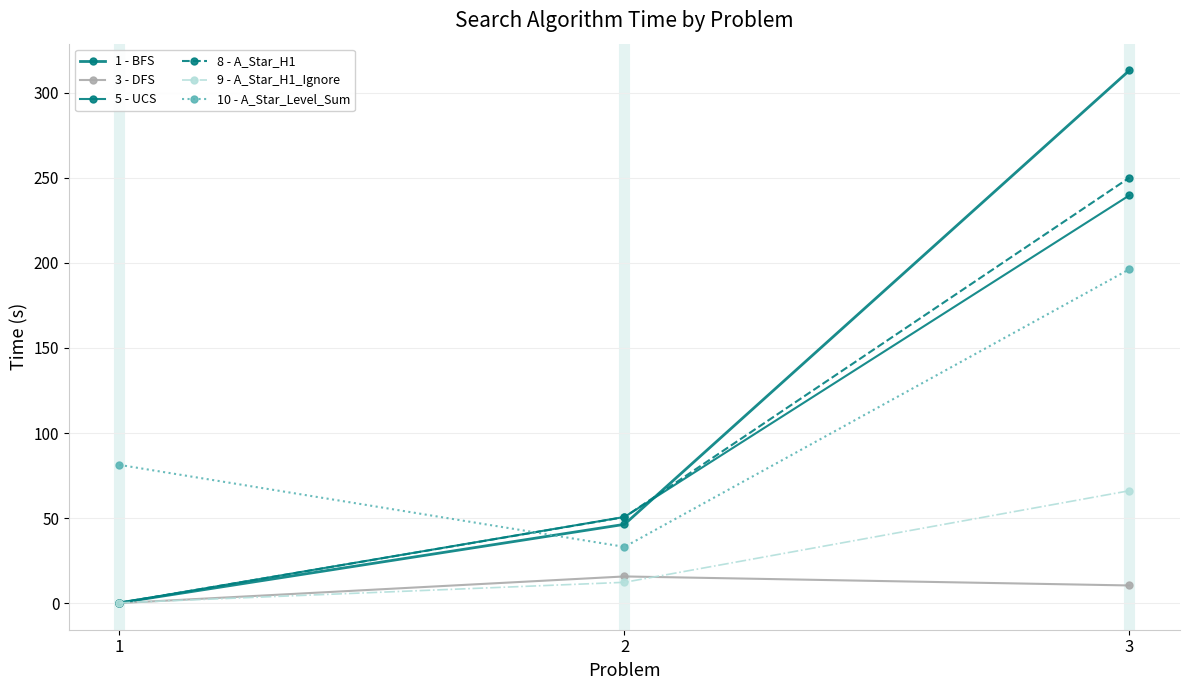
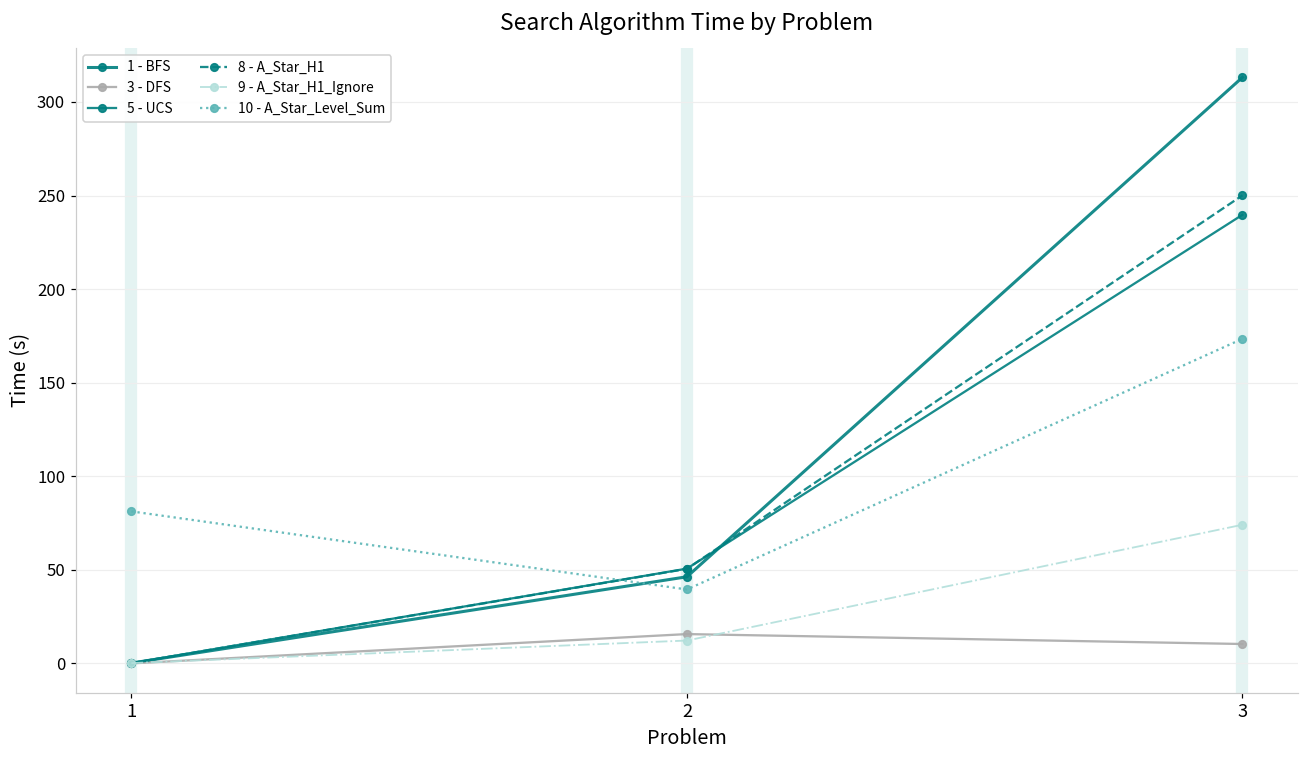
10 - A_Star_Level_Sum, 2: 33 -> 40
9 - A_Star_H1_Ignore, 3: 66 -> 74
10 - A_Star_Level_Sum, 3: 196 -> 173
